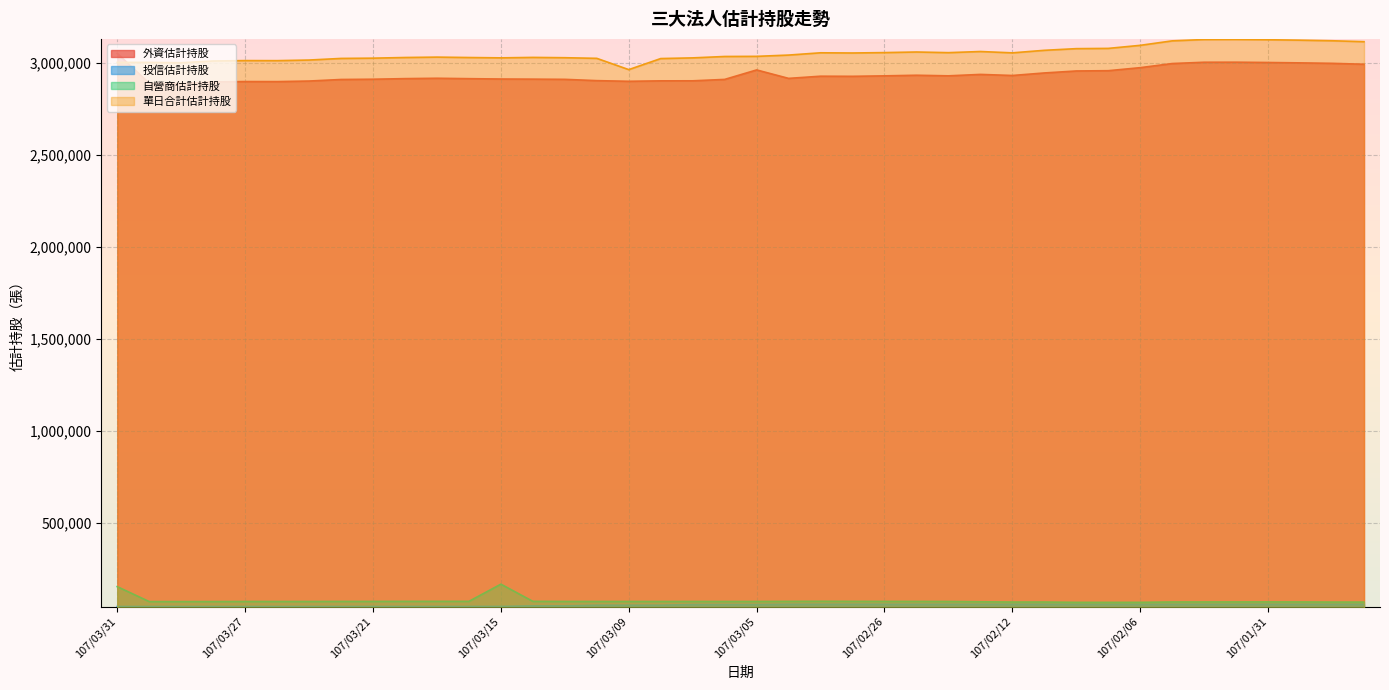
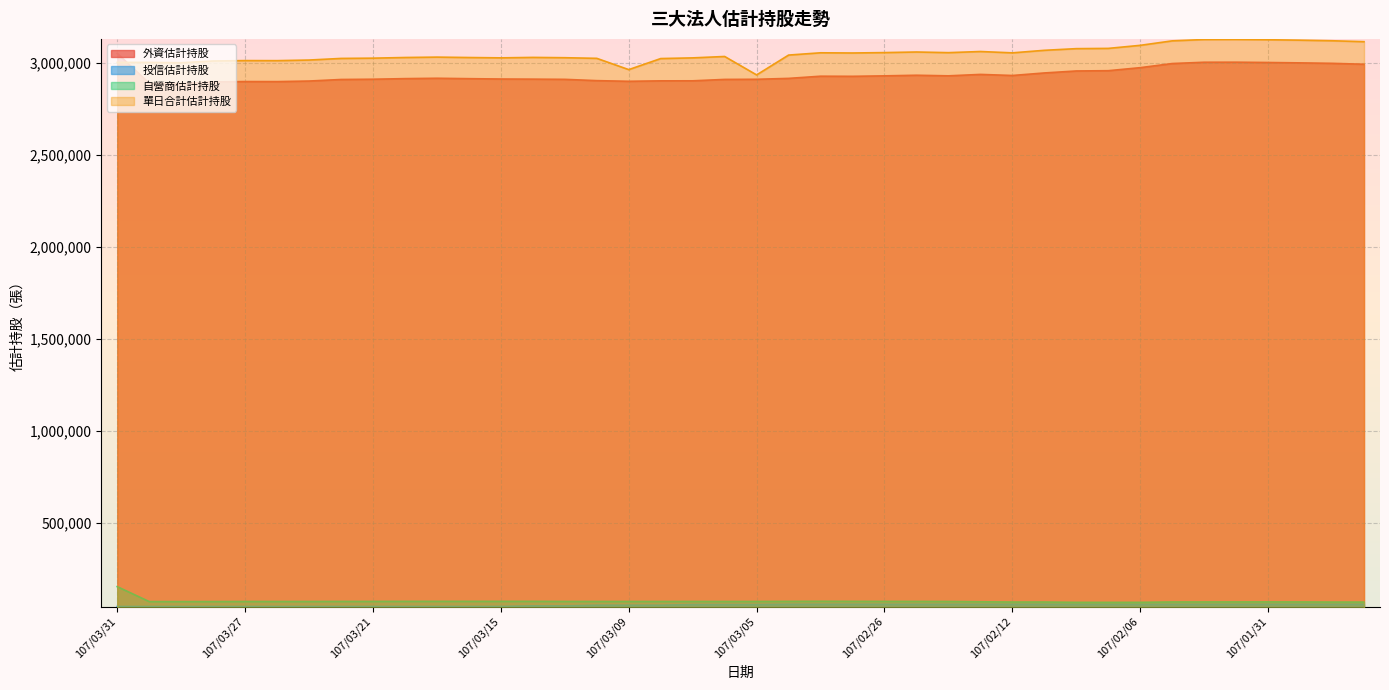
自營商估計持股, 107/03/15: 160,000 -> 70,000
外資估計持股, 107/03/05: 2,960,000 -> 2,910,000
單日合計估計持股, 107/03/05: 3,030,000 -> 2,930,000
